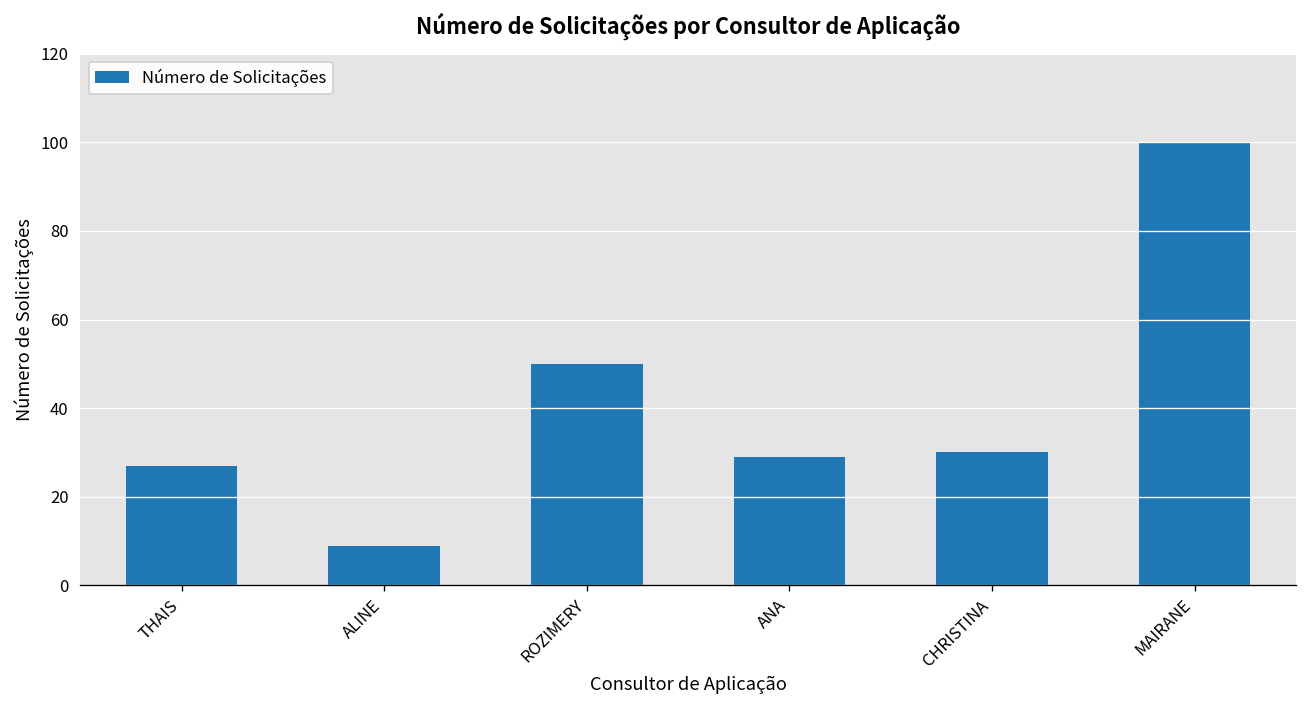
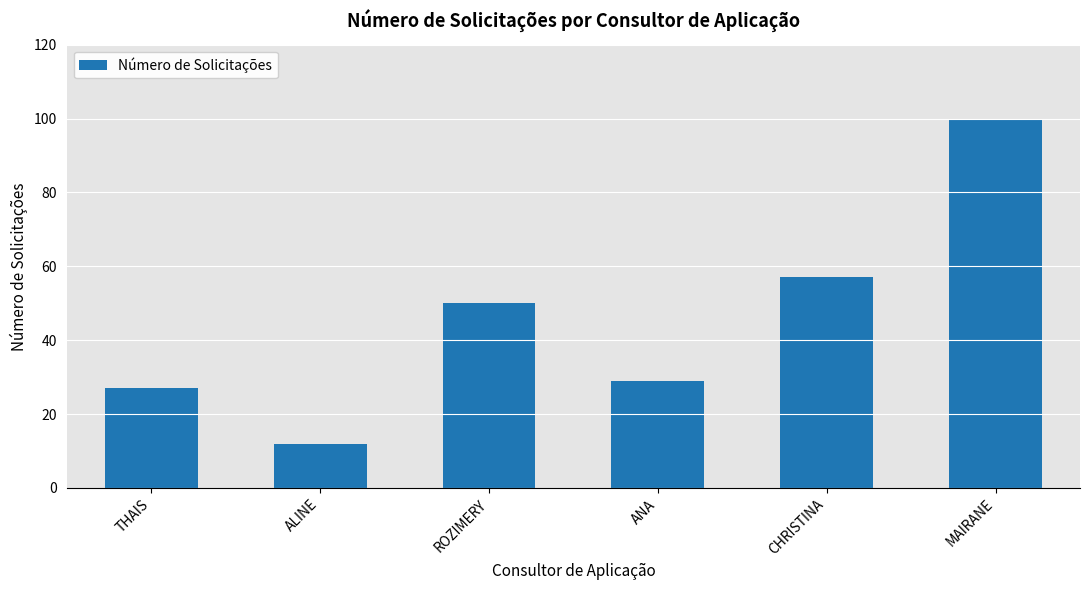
ALINE: 9 -> 12
CHRISTINA: 30 -> 57
